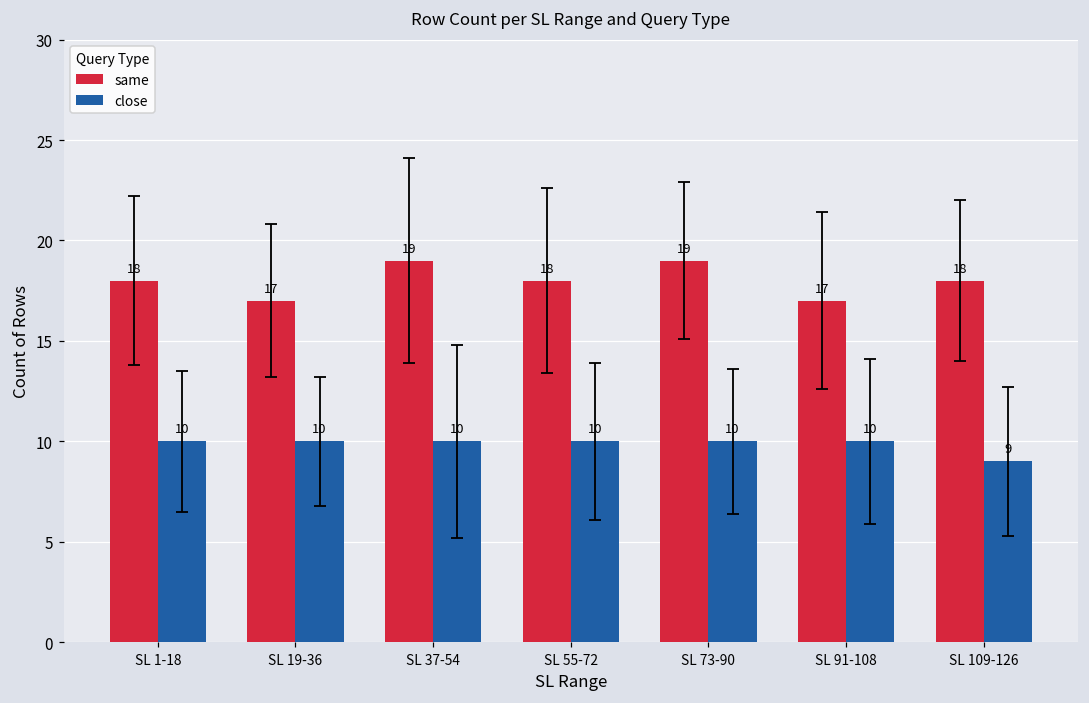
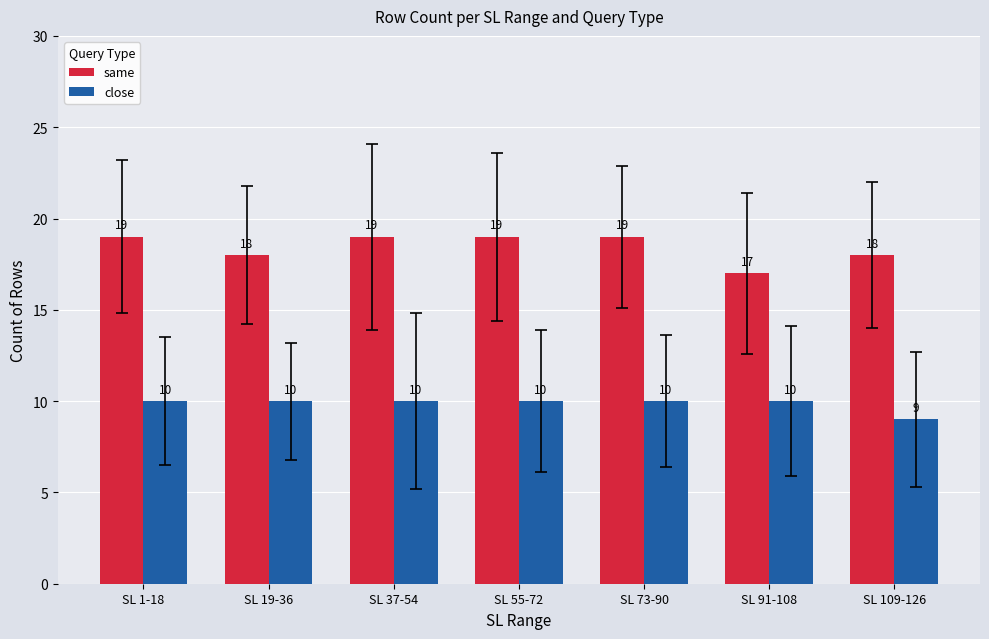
same, SL 1-18: 18 -> 19
same, SL 19-36: 17 -> 18
same, SL 55-72: 18 -> 19
